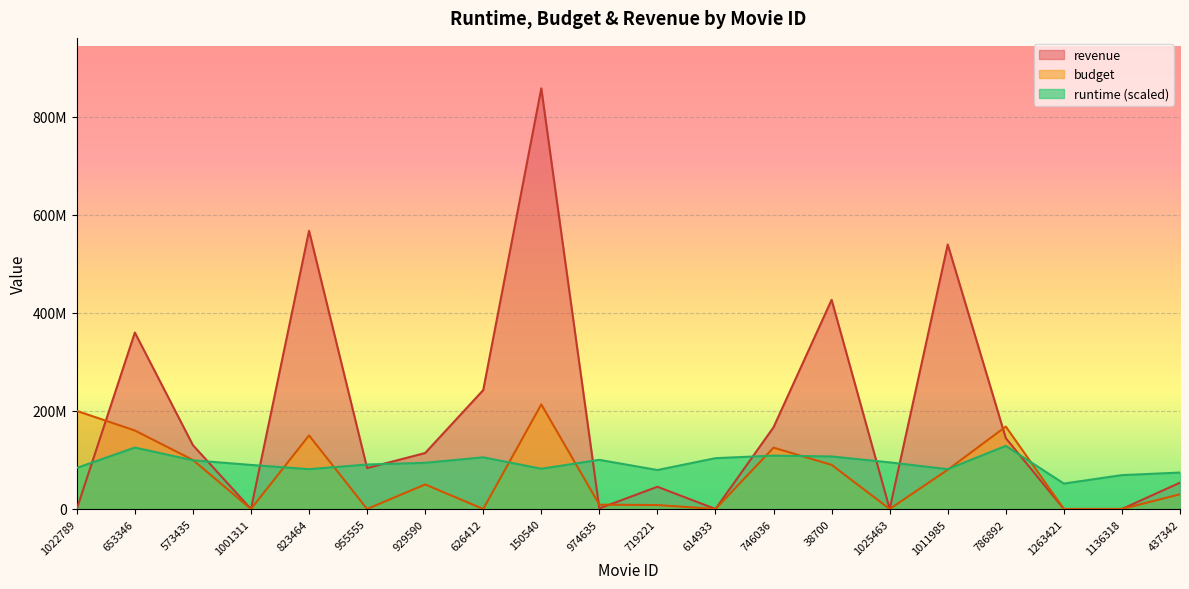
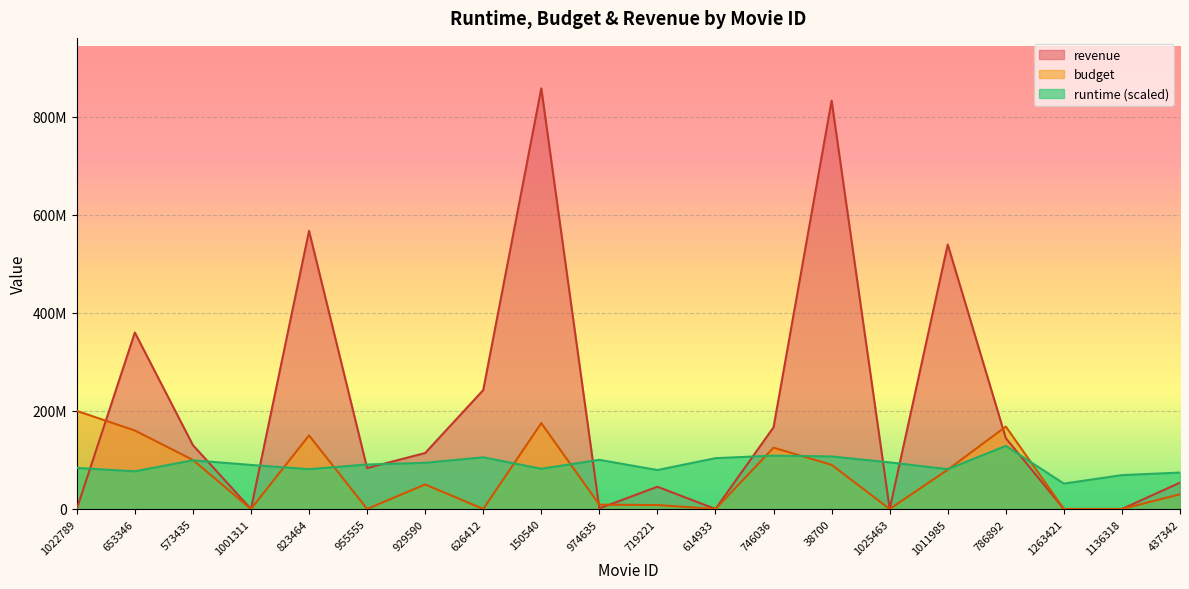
runtime (scaled), 653346: 130000000 -> 80000000
budget, 150540: 210000000 -> 180000000
revenue, 38700: 430000000 -> 830000000
